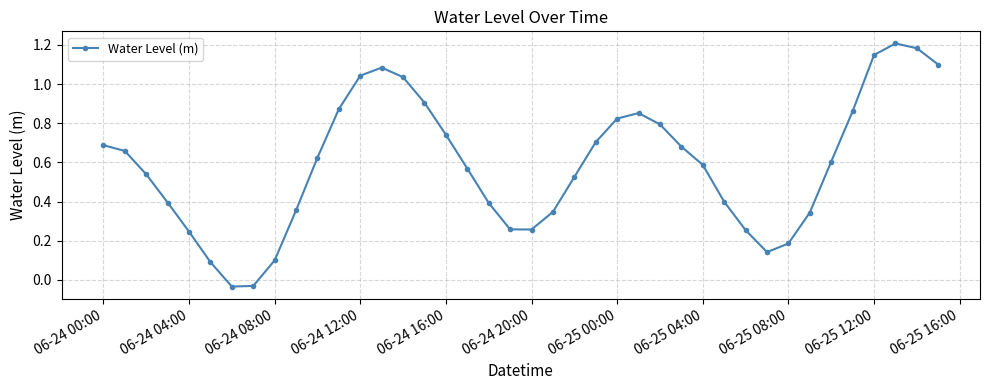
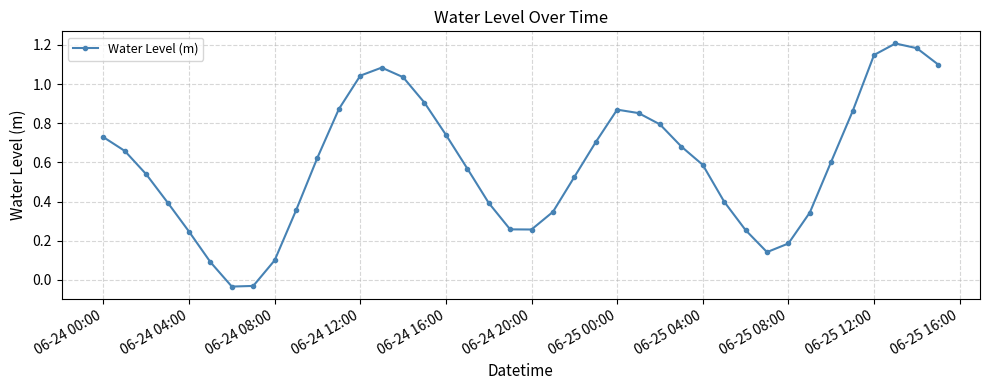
06-24 00:00: 0.69 -> 0.73
06-25 00:00: 0.82 -> 0.87
